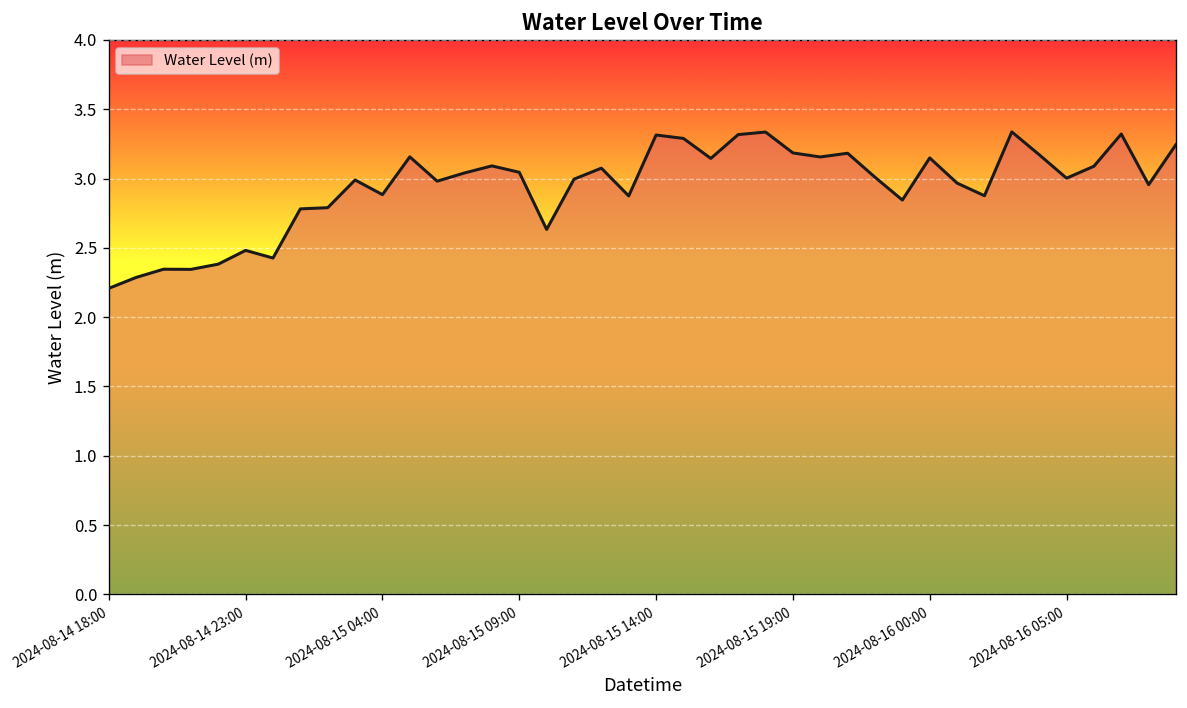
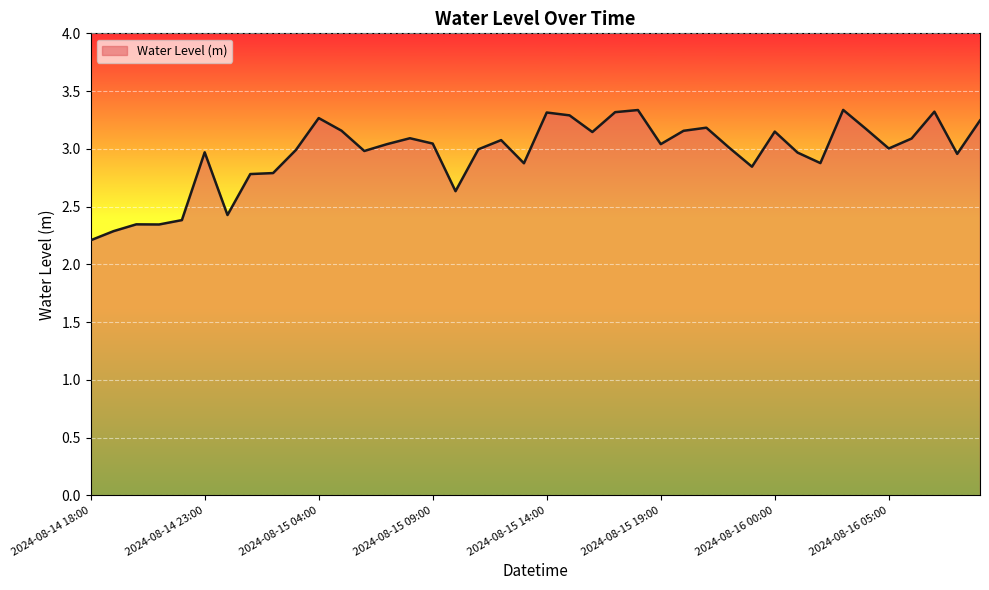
2024-08-14 23:00: 2.48 -> 2.97
2024-08-15 04:00: 2.88 -> 3.27
2024-08-15 19:00: 3.19 -> 3.04
